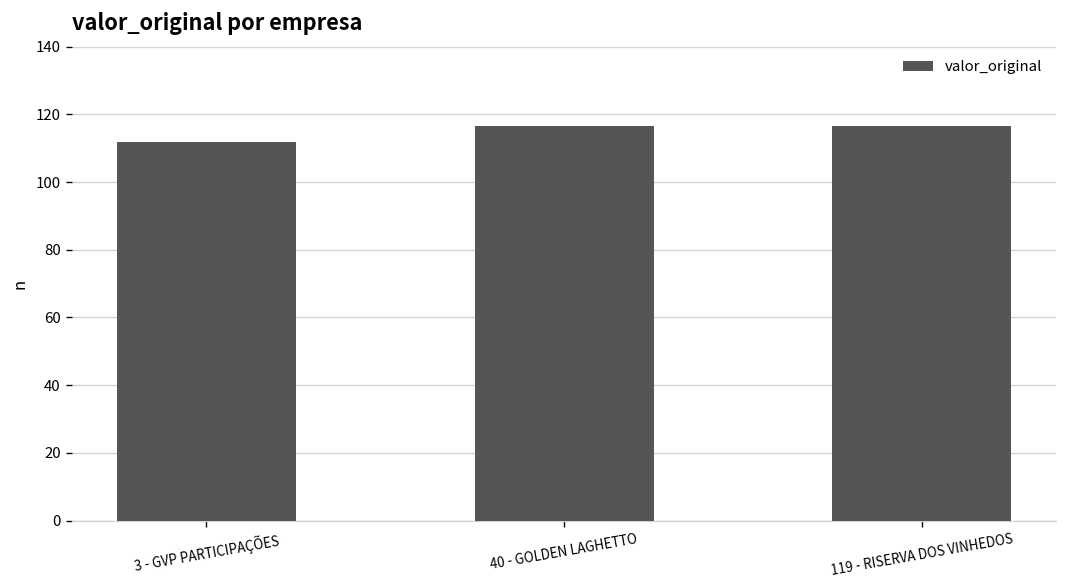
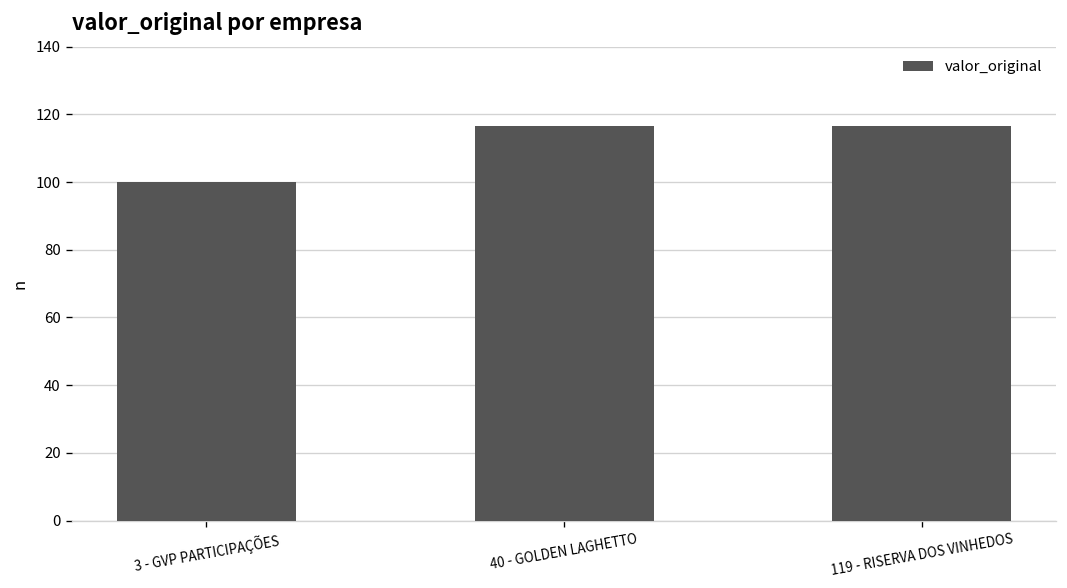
3 - GVP PARTICIPAÇÕES: 112 -> 100
